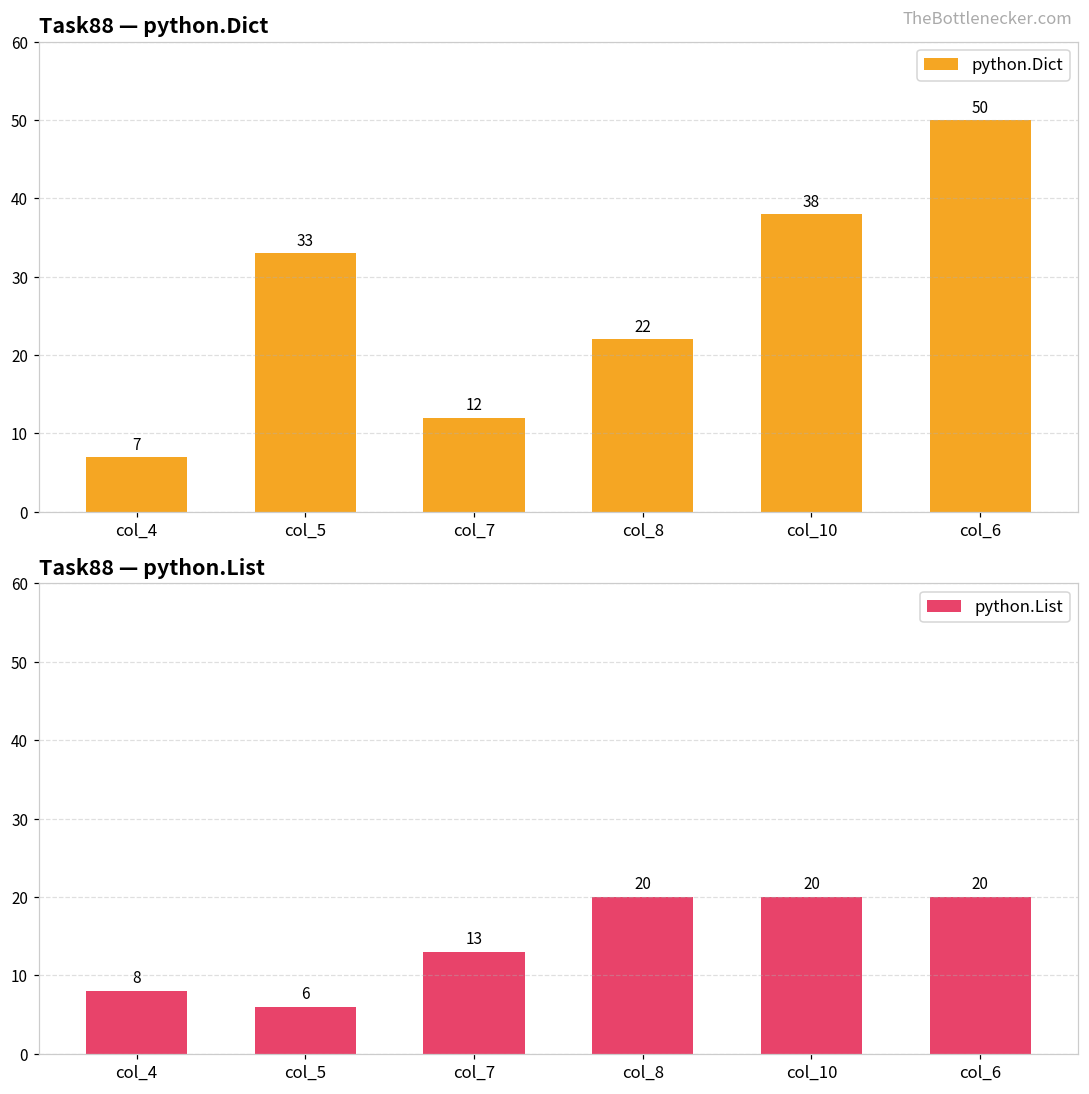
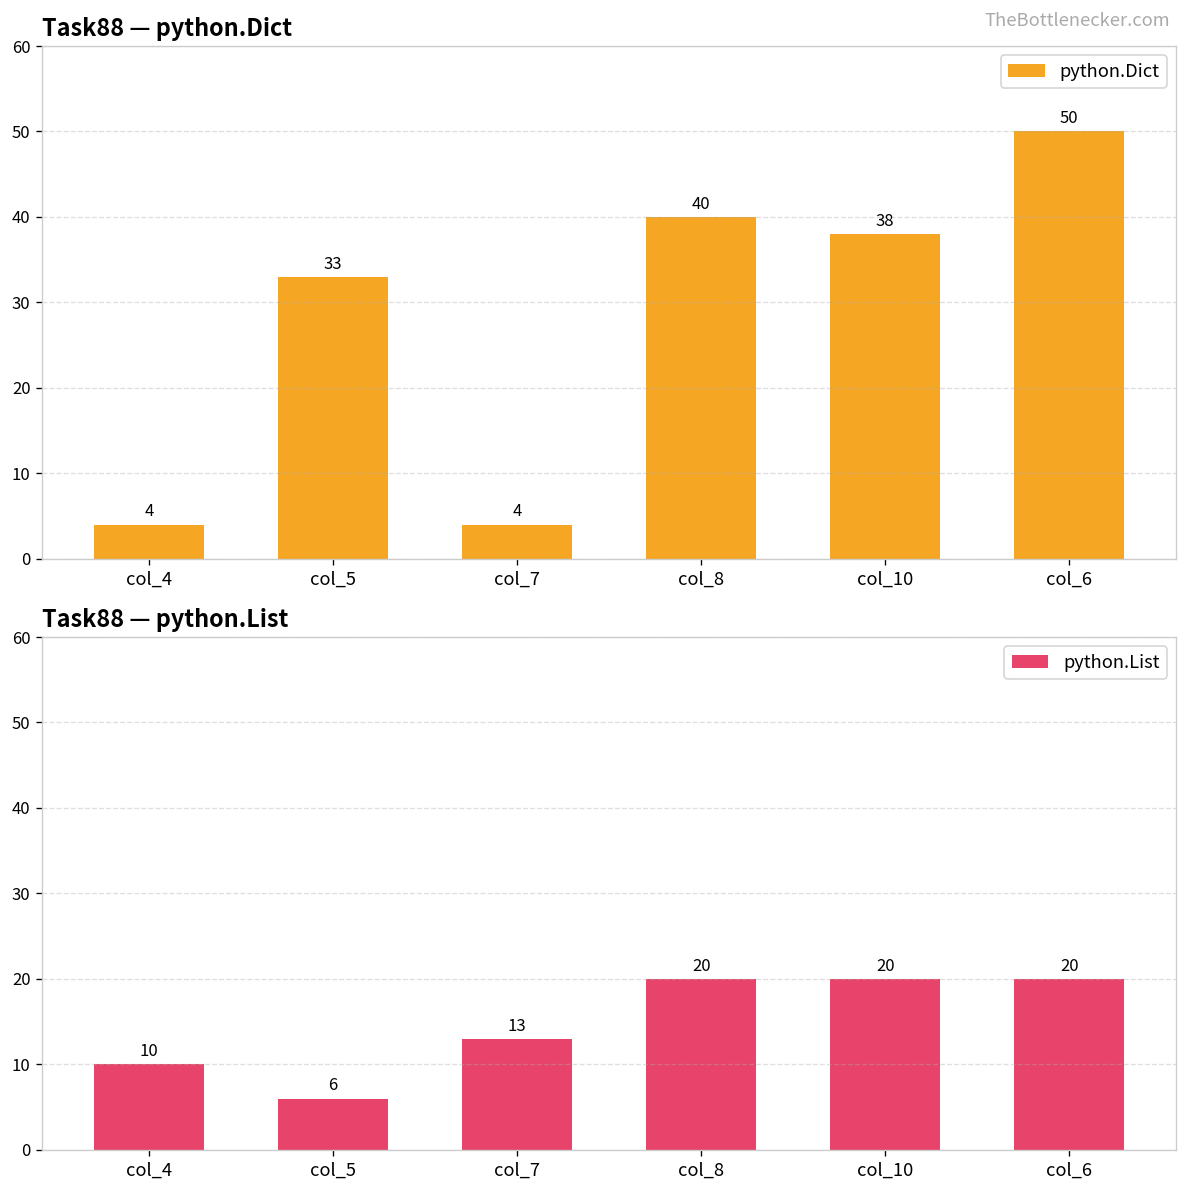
Task88 — python.Dict, col_4: 7 -> 4
Task88 — python.Dict, col_7: 12 -> 4
Task88 — python.Dict, col_8: 22 -> 40
Task88 — python.List, col_4: 8 -> 10
